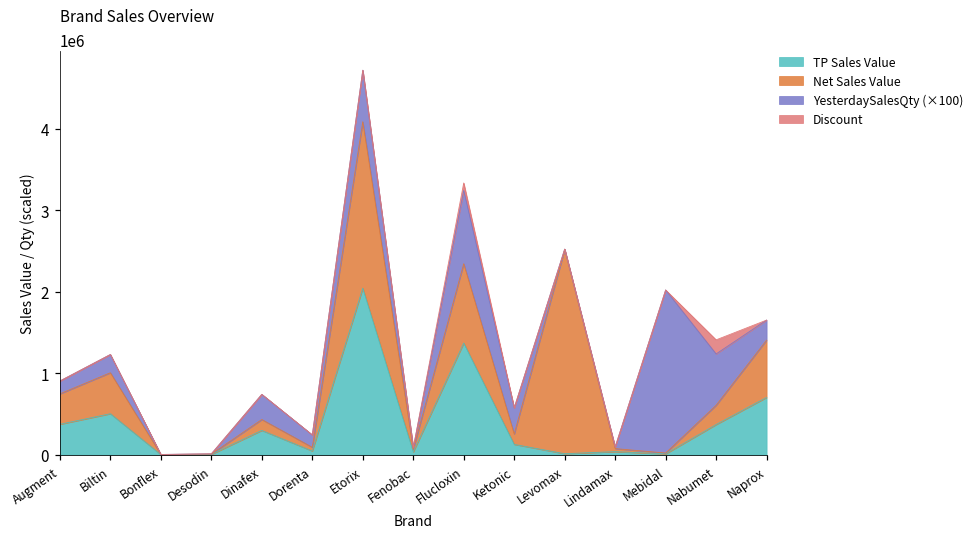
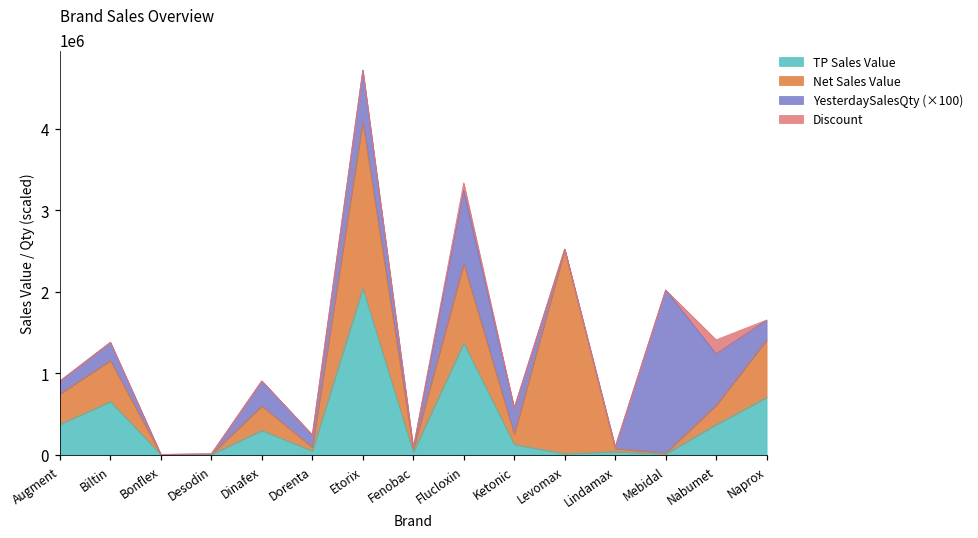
TP Sales Value, Biltin: 500000 -> 700000
Net Sales Value, Dinafex: 100000 -> 300000
